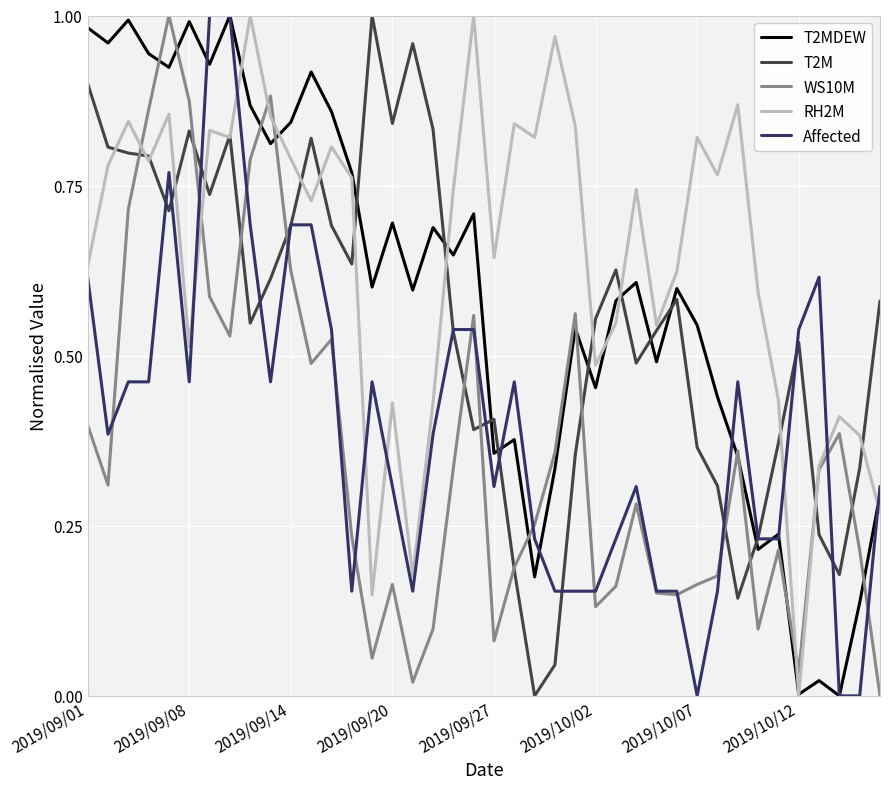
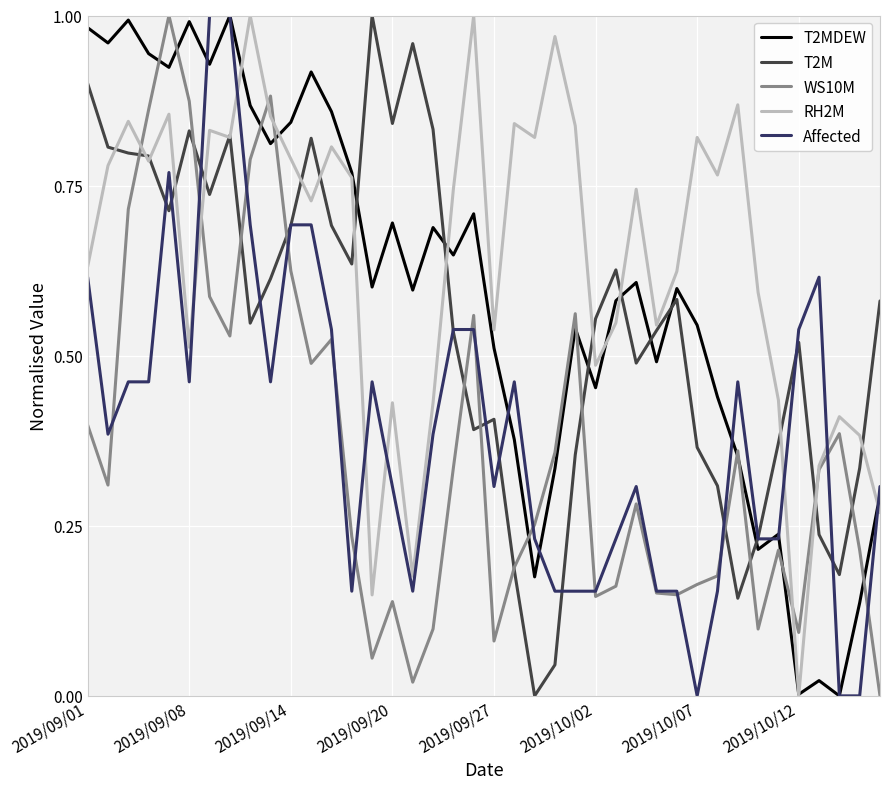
WS10M, 2019/09/20: 0.16 -> 0.14
T2MDEW, 2019/09/27: 0.36 -> 0.51
RH2M, 2019/09/27: 0.64 -> 0.54
WS10M, 2019/10/02: 0.13 -> 0.15
WS10M, 2019/10/12: 0.04 -> 0.09
